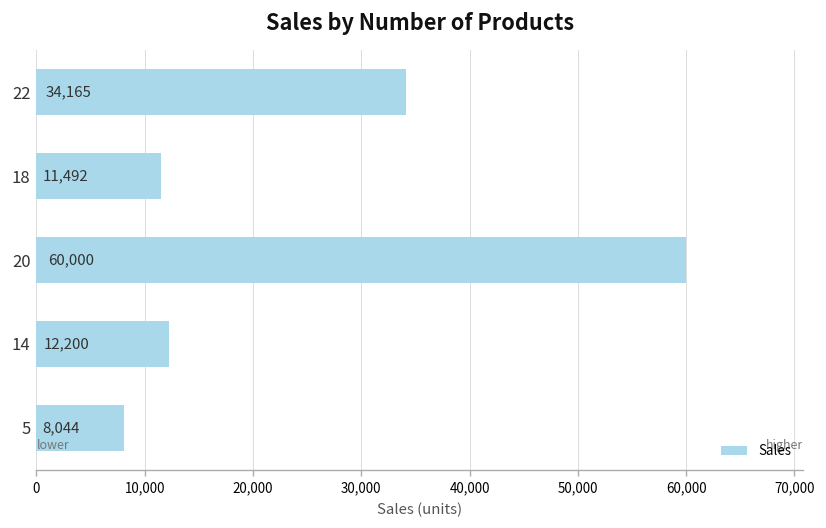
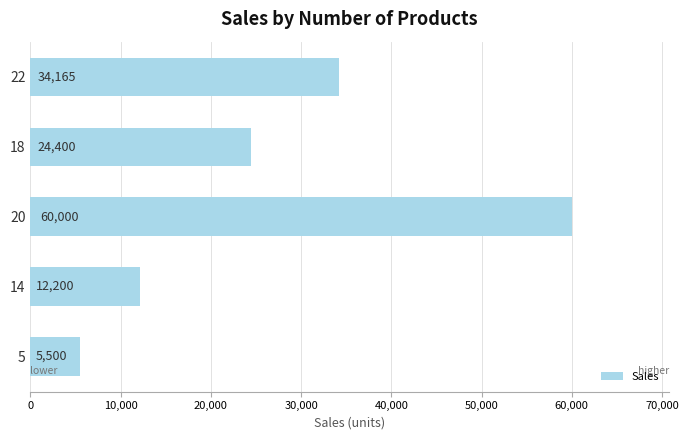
18: 11,492 -> 24,400
5: 8,044 -> 5,500
